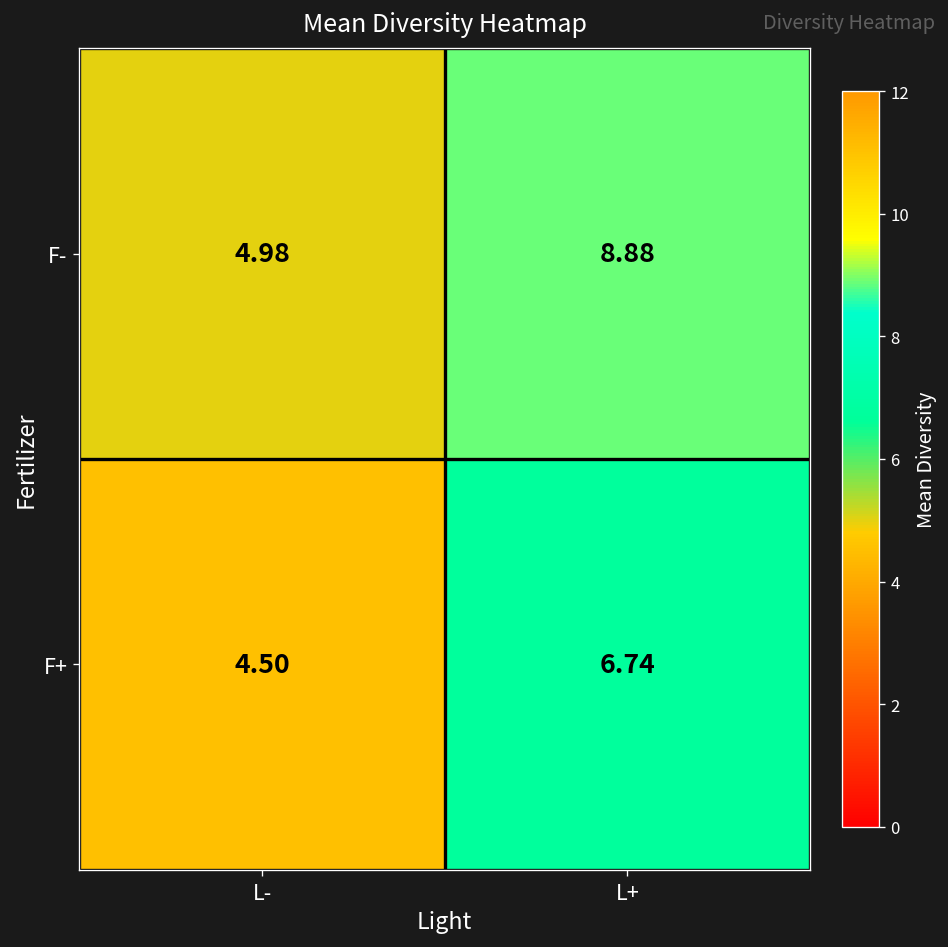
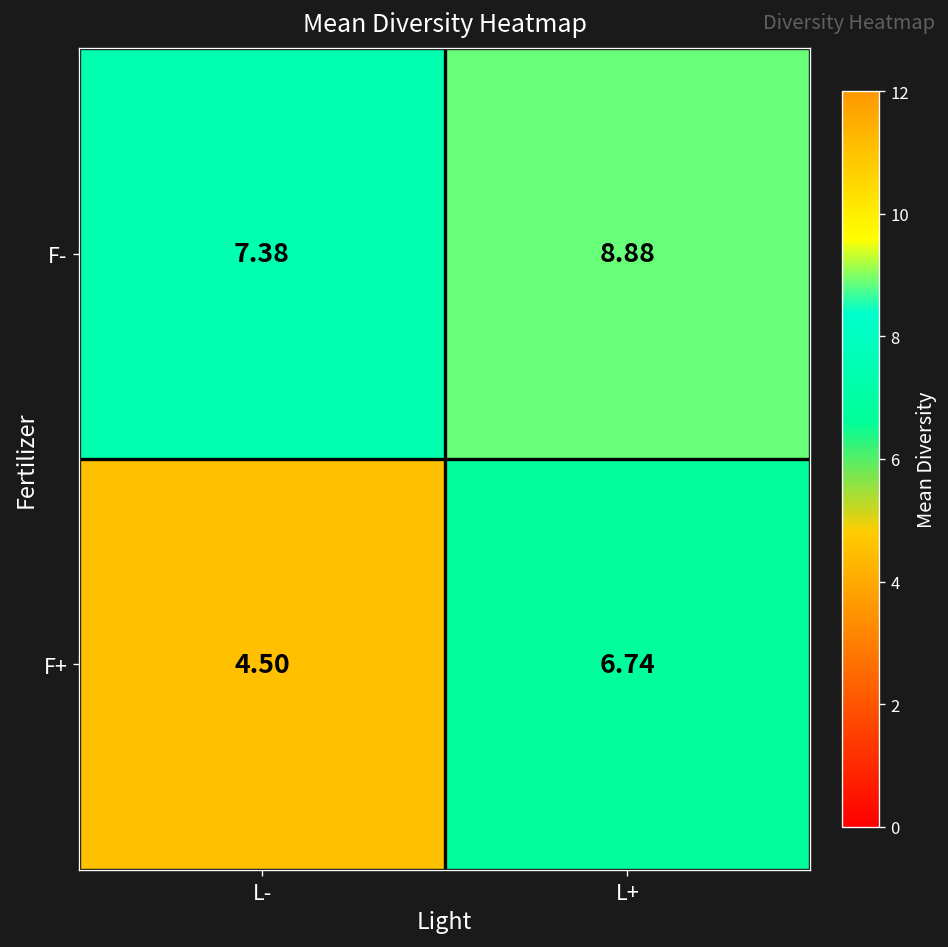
F-, L-: 4.98 -> 7.38
